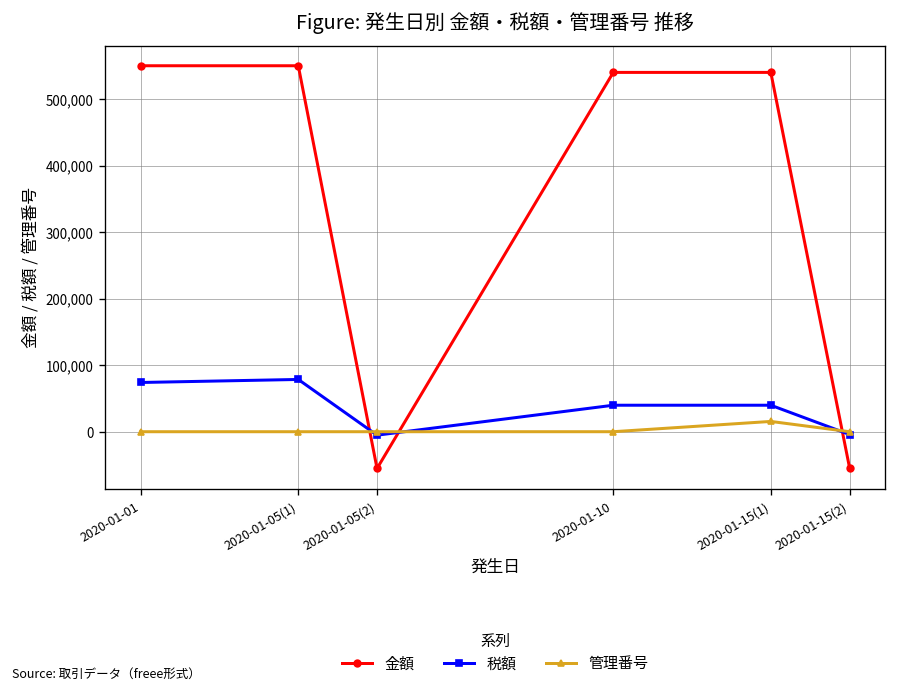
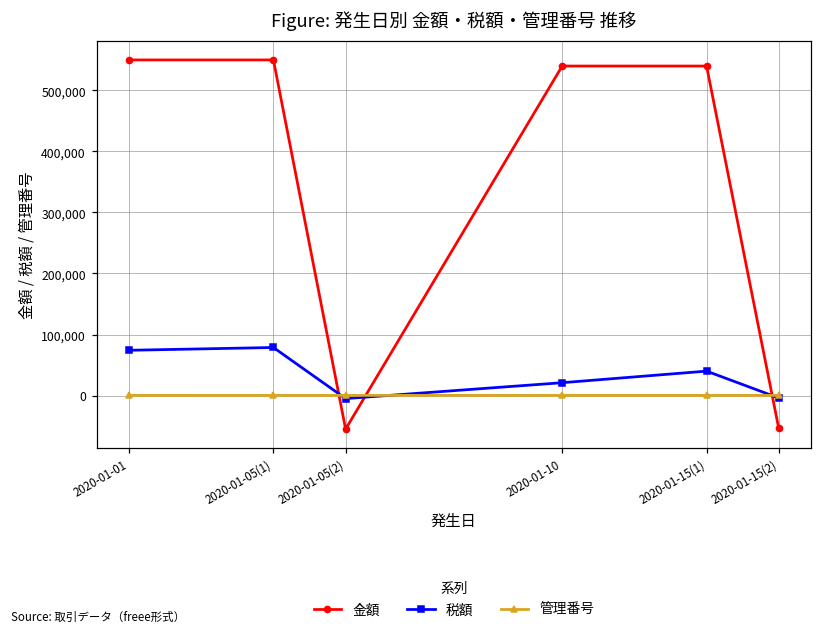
税額, 2020-01-10: 40,000 -> 20,000
管理番号, 2020-01-15(1): 20,000 -> 0
